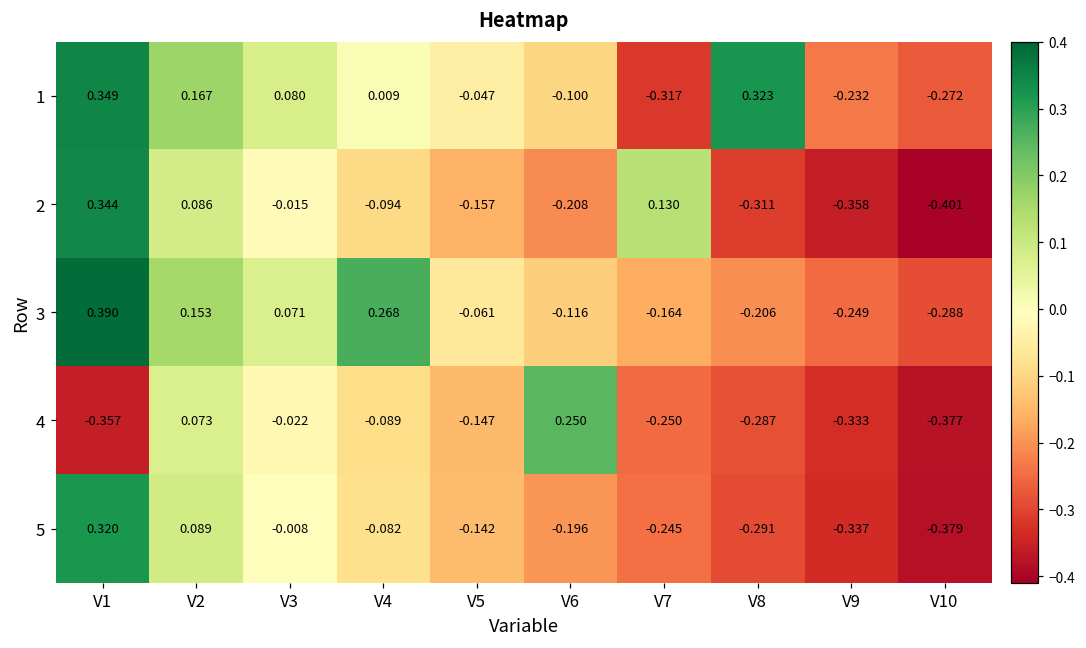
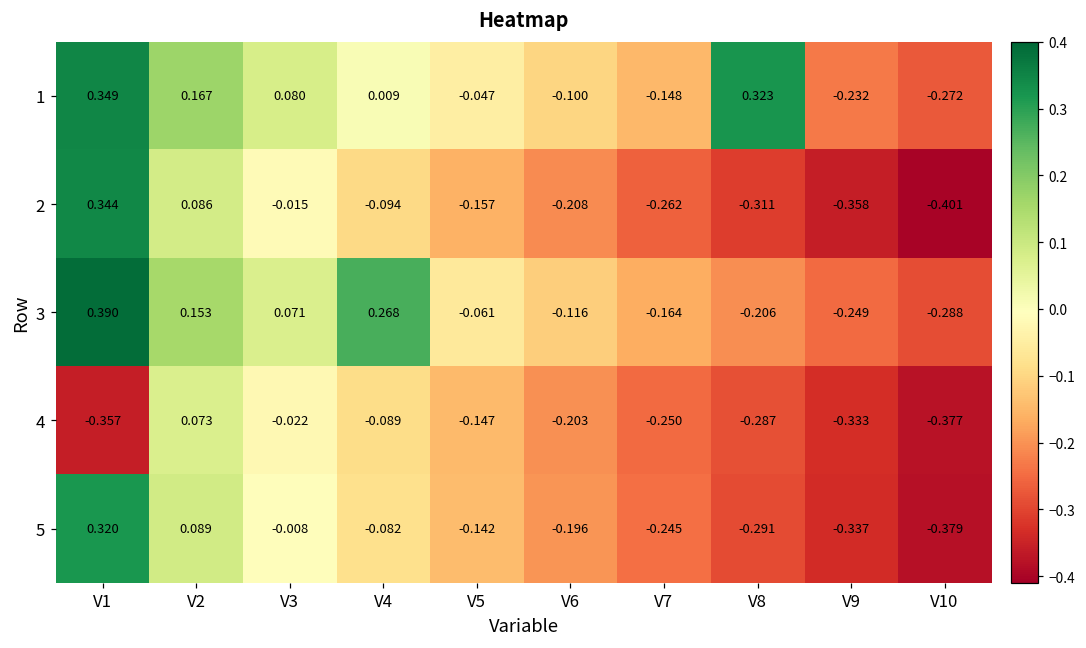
1, V7: -0.317 -> -0.148
2, V7: 0.130 -> -0.262
4, V6: 0.250 -> -0.203
